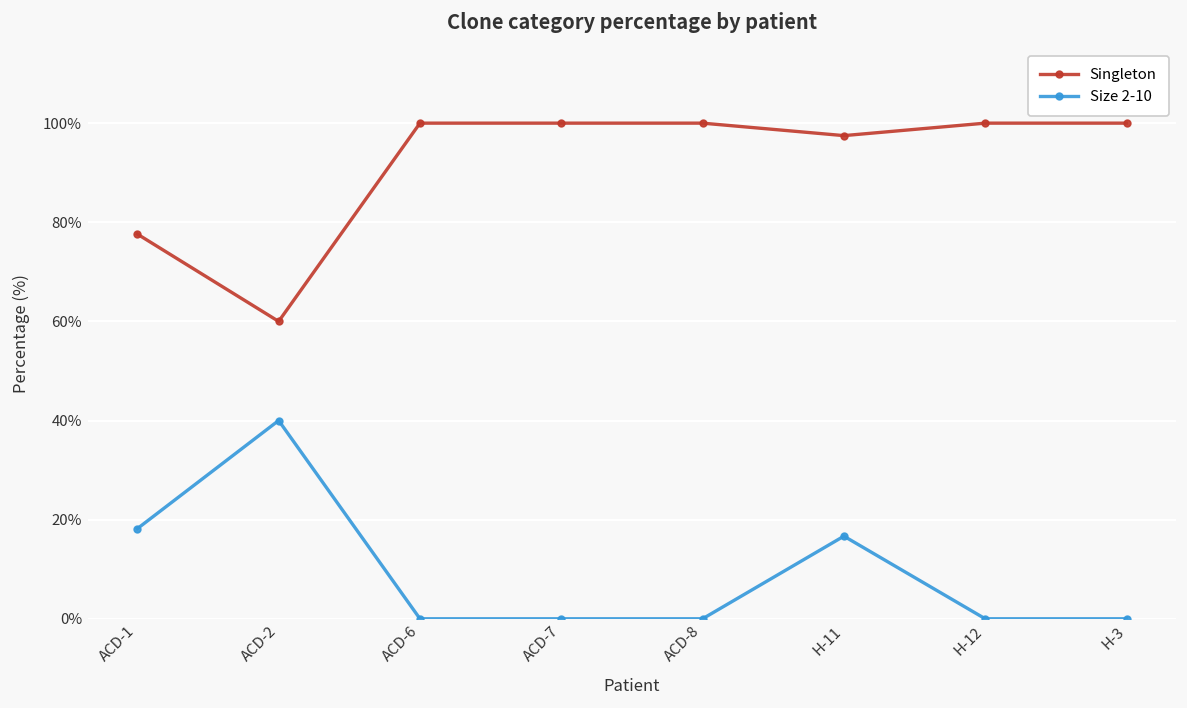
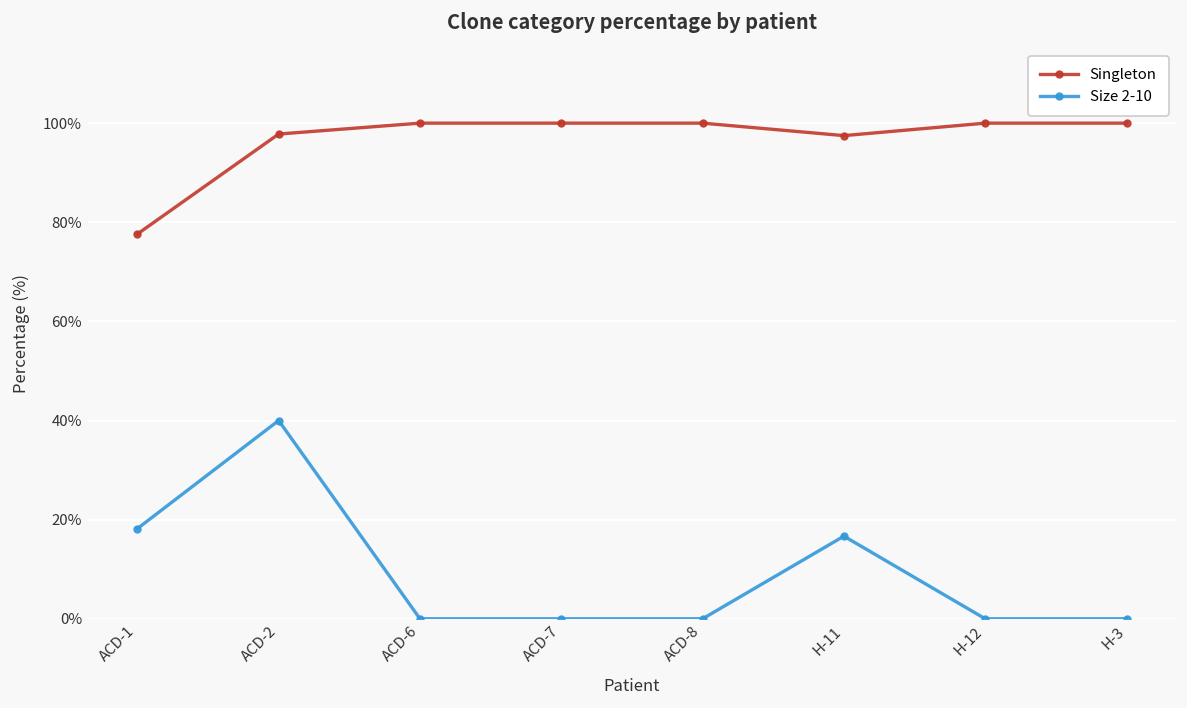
Singleton, ACD-2: 60% -> 98%
